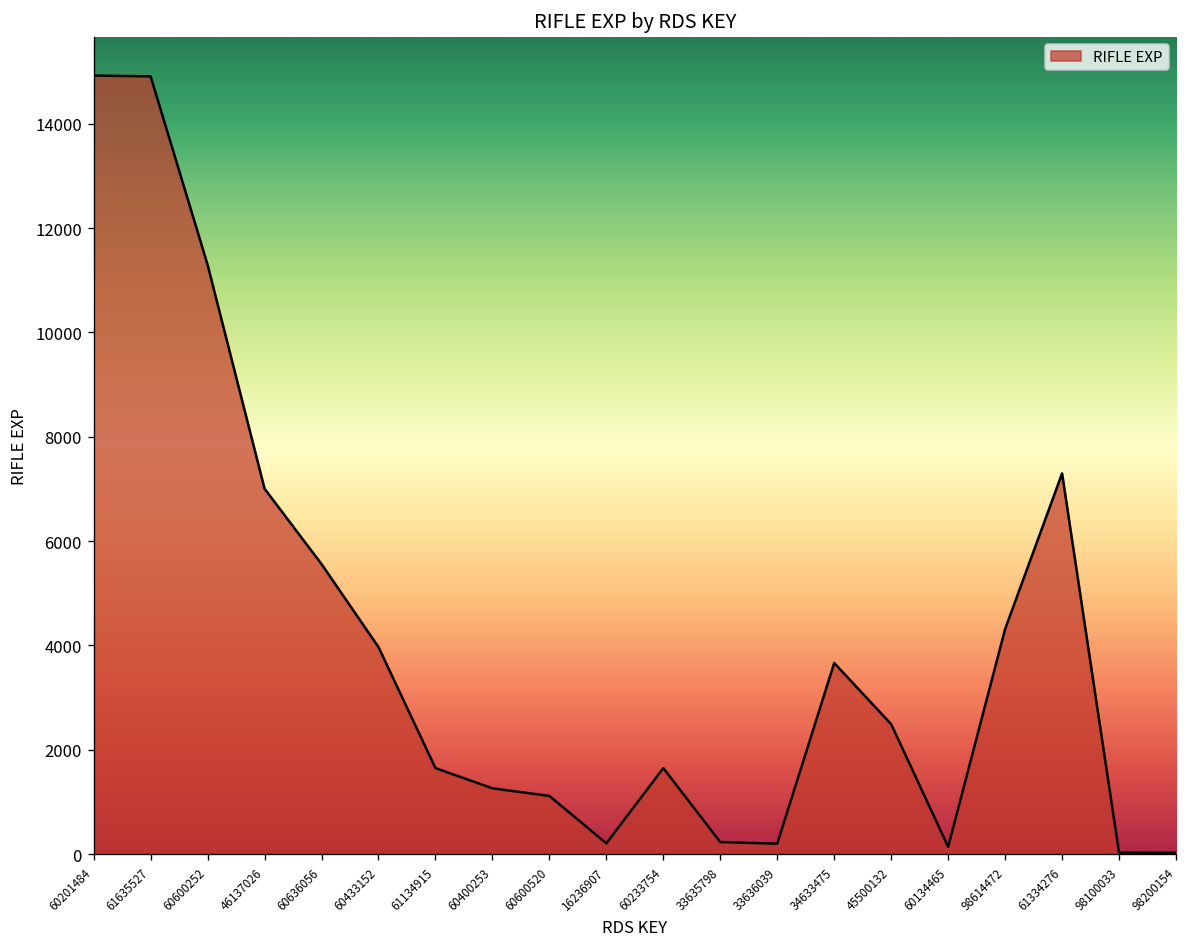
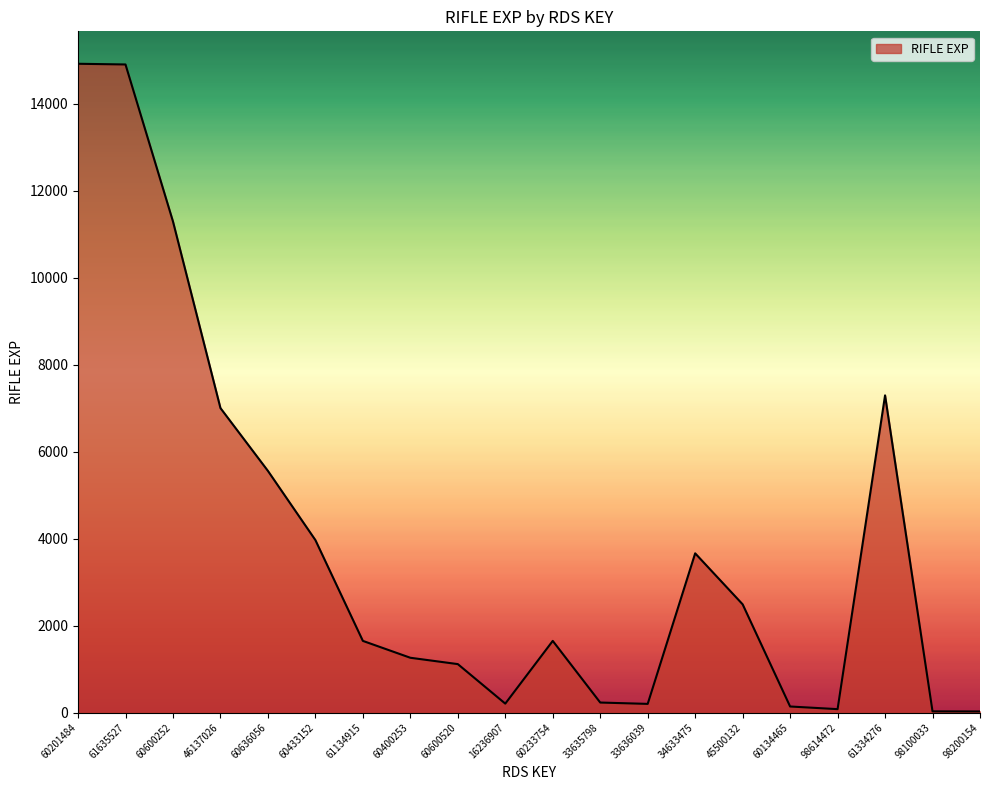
98614472: 4300 -> 100
